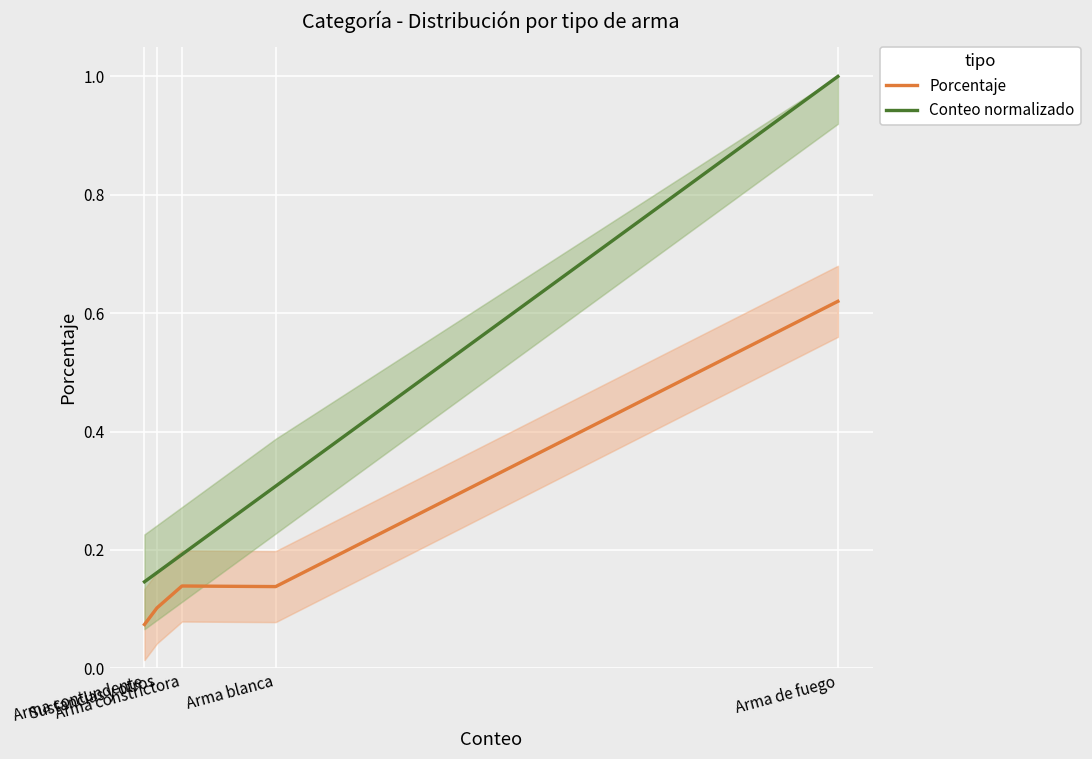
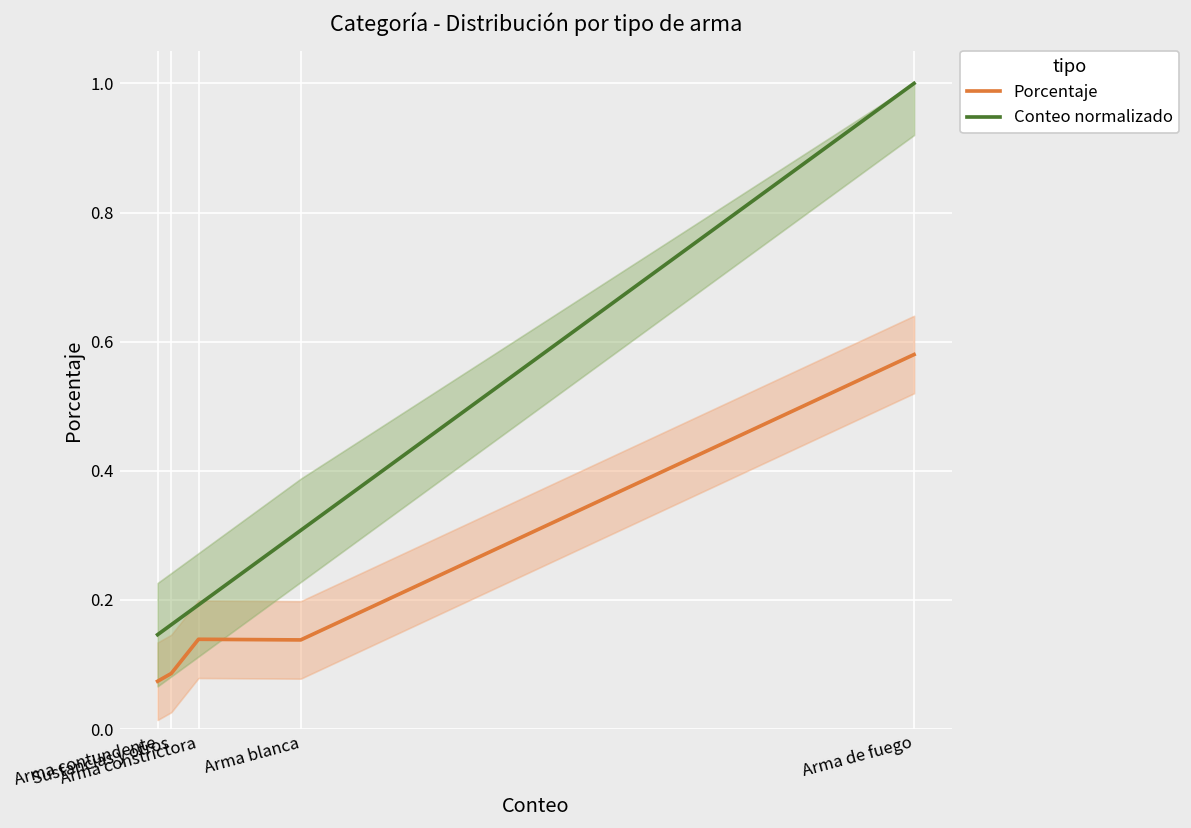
Porcentaje, Sustancias y otros: 0.10 -> 0.09
Porcentaje, Arma de fuego: 0.62 -> 0.58
